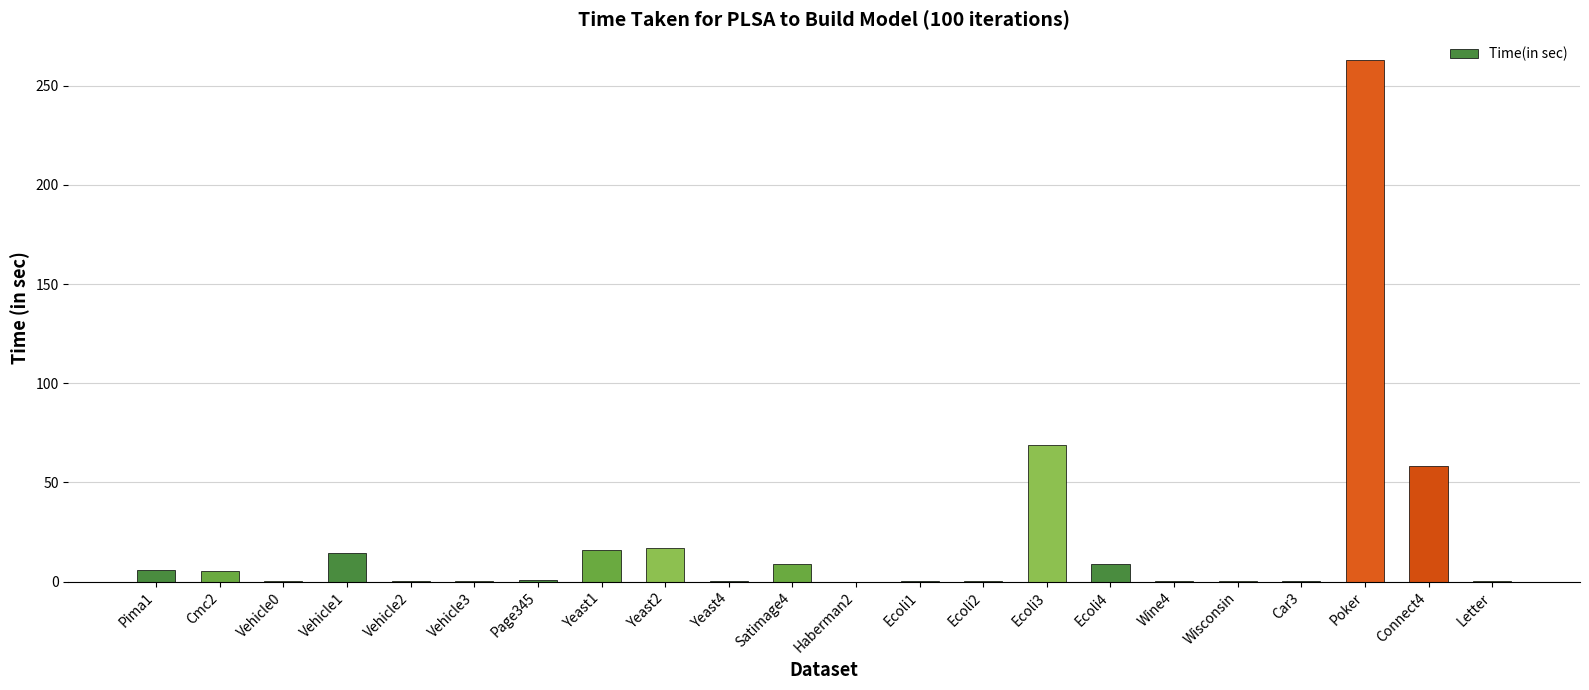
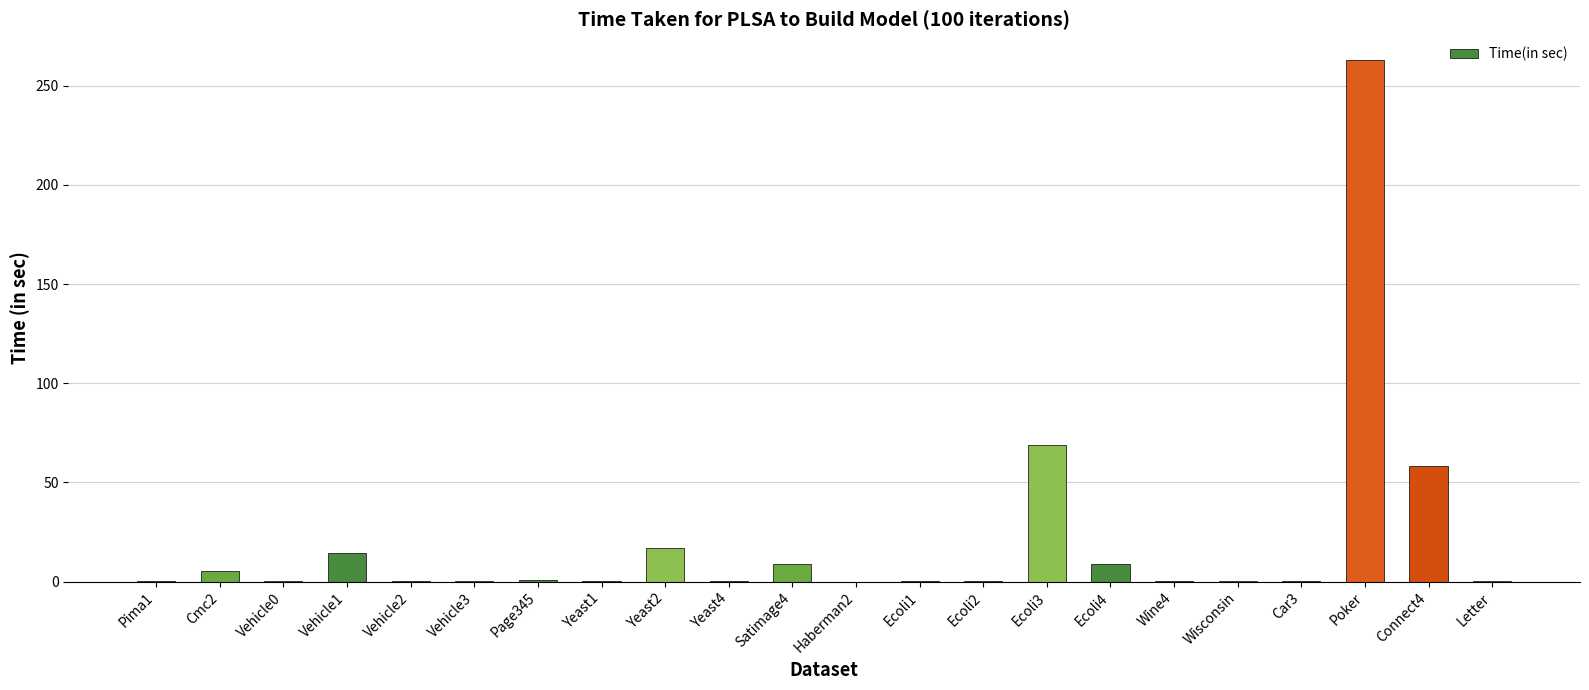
Pima1: 6 -> 0
Yeast1: 16 -> 0
